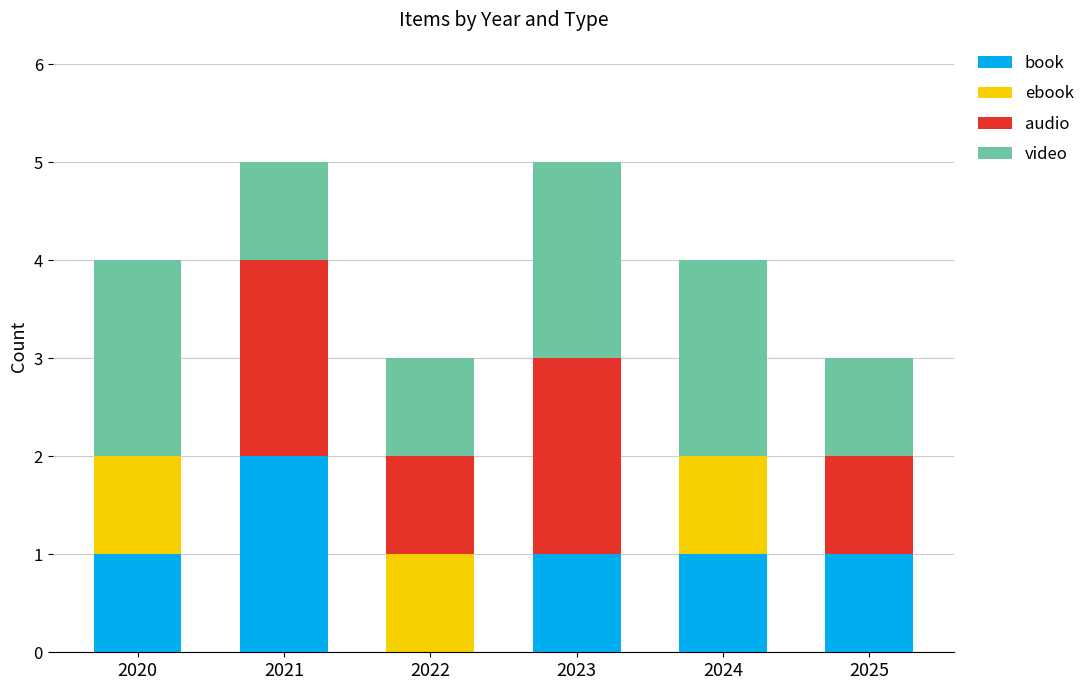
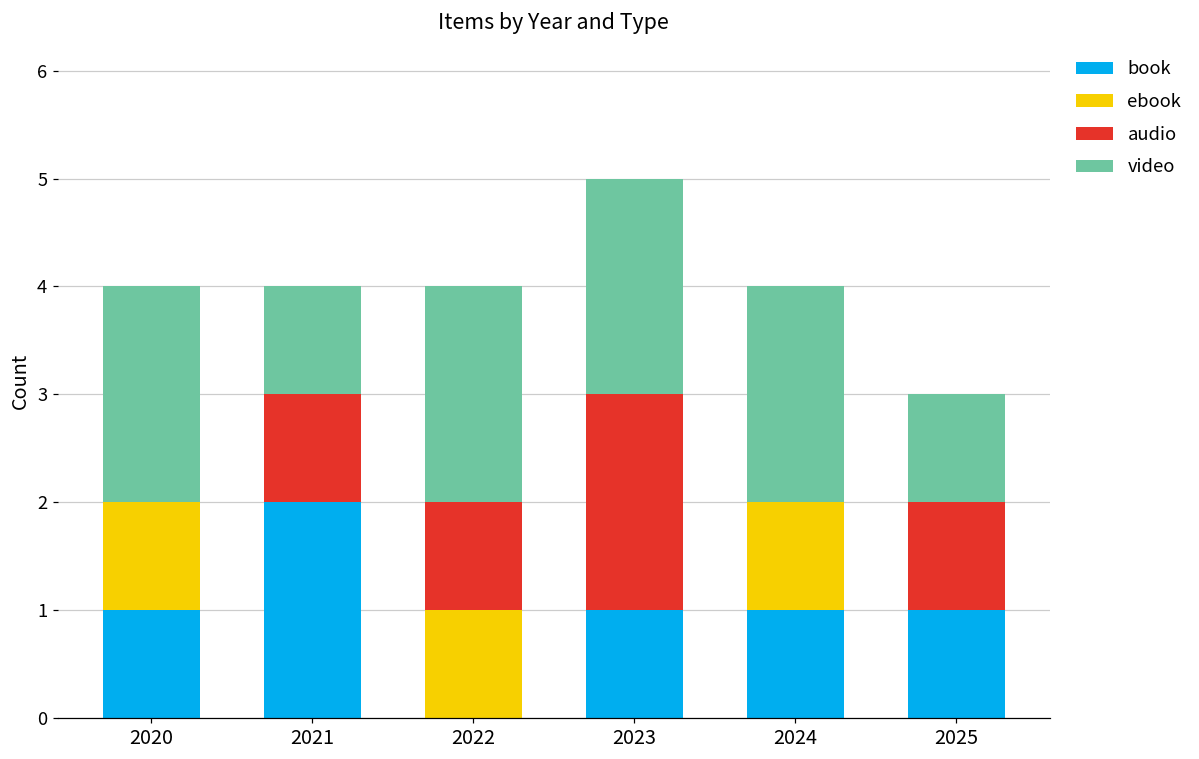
audio, 2021: 2 -> 1
video, 2022: 1 -> 2
